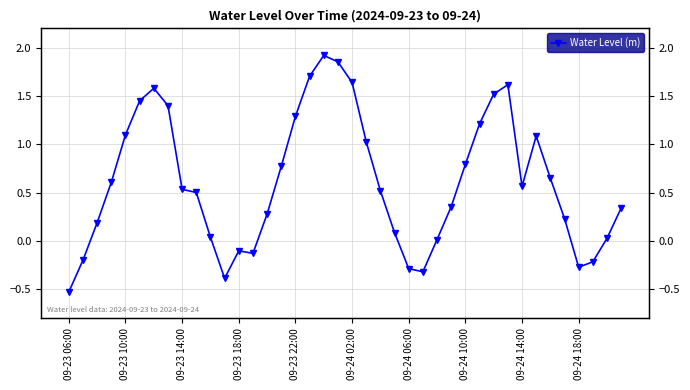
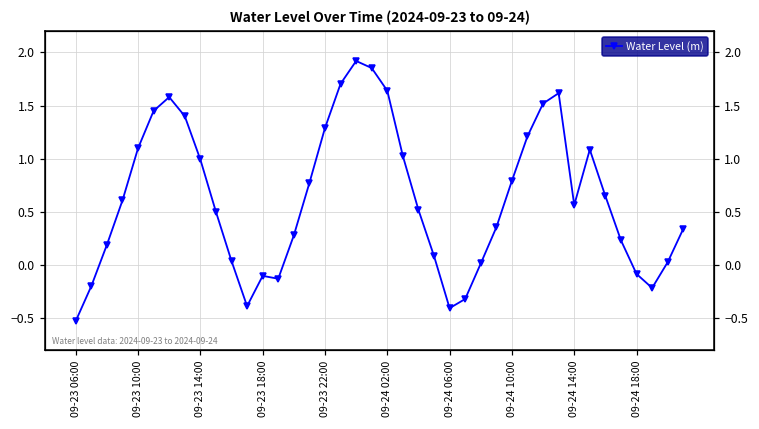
09-23 14:00: 0.5 -> 1.0
09-24 06:00: -0.3 -> -0.4
09-24 18:00: -0.3 -> -0.1
